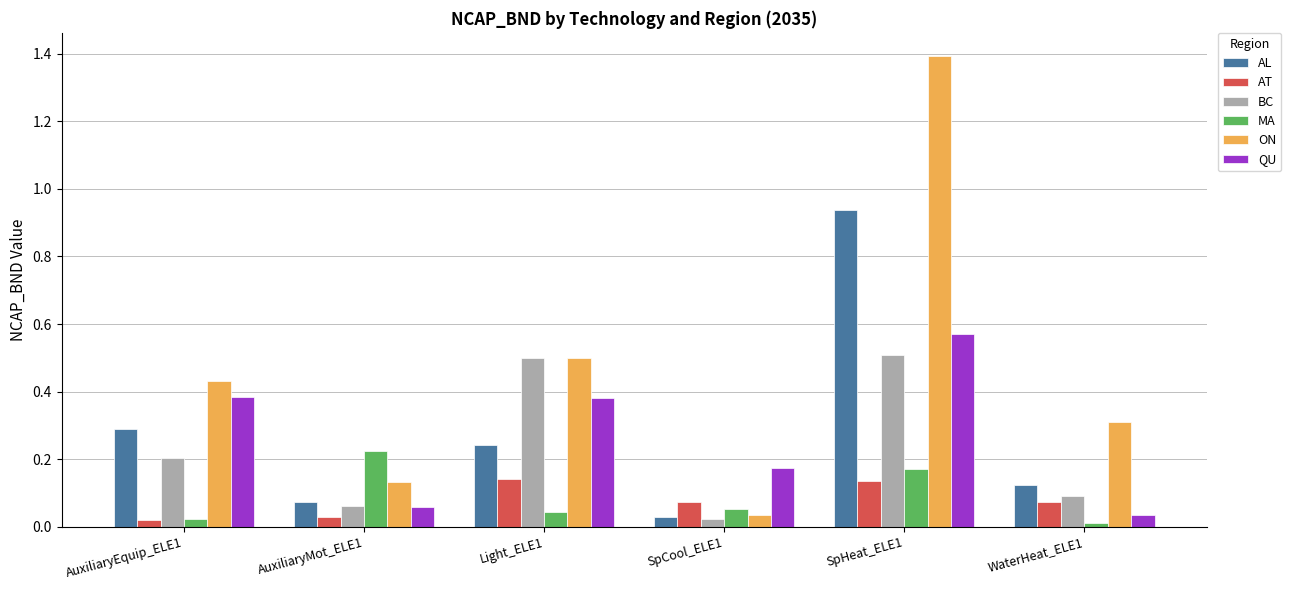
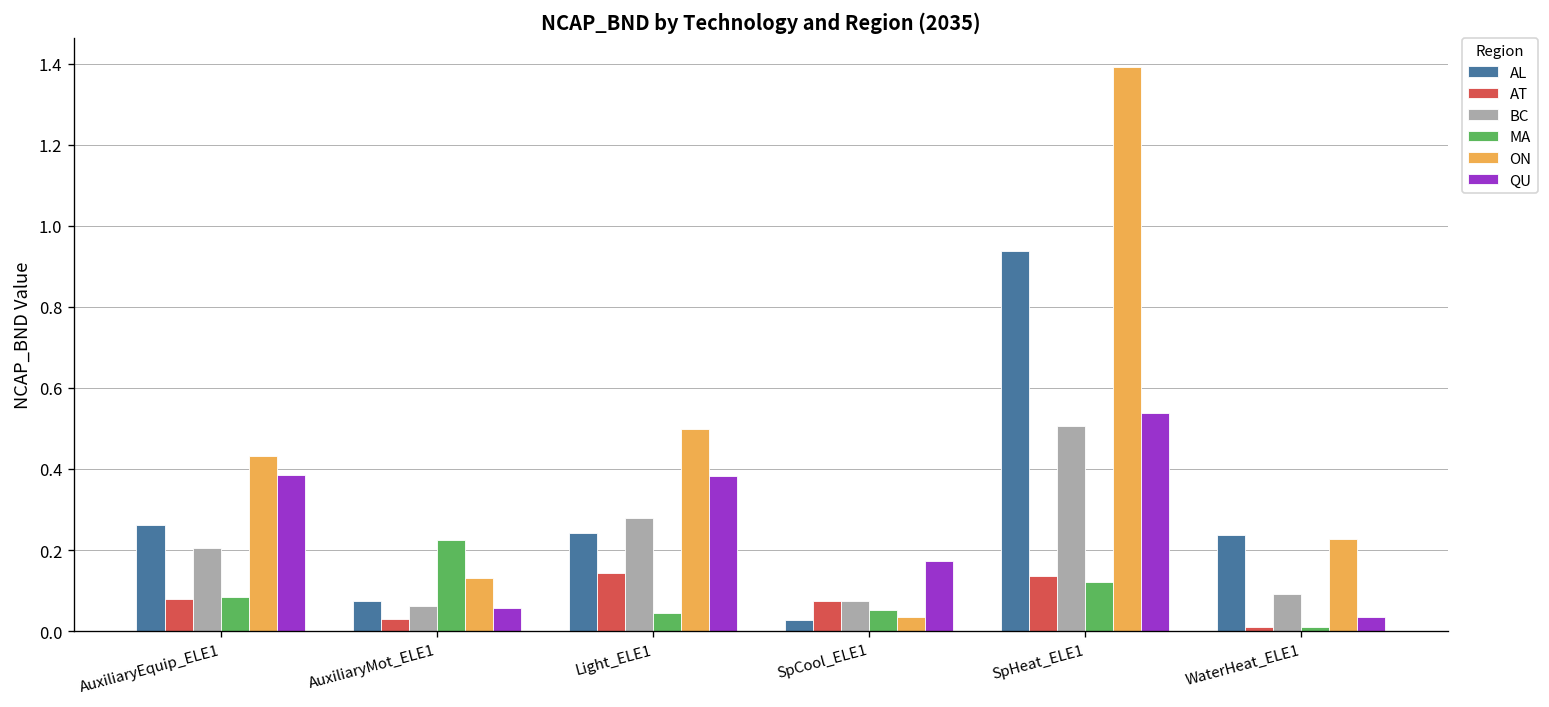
AL, AuxiliaryEquip_ELE1: 0.29 -> 0.26
AT, AuxiliaryEquip_ELE1: 0.02 -> 0.08
MA, AuxiliaryEquip_ELE1: 0.02 -> 0.08
BC, Light_ELE1: 0.50 -> 0.28
BC, SpCool_ELE1: 0.02 -> 0.07
MA, SpHeat_ELE1: 0.17 -> 0.12
QU, SpHeat_ELE1: 0.57 -> 0.54
AL, WaterHeat_ELE1: 0.12 -> 0.24
AT, WaterHeat_ELE1: 0.07 -> 0.01
ON, WaterHeat_ELE1: 0.31 -> 0.23
